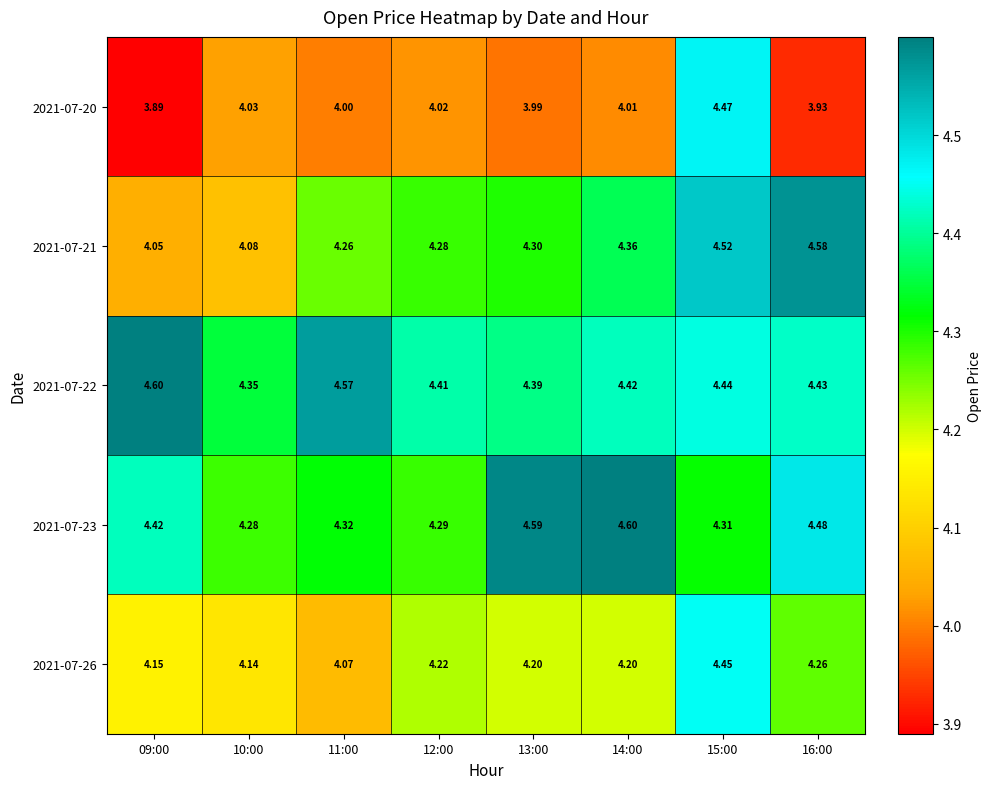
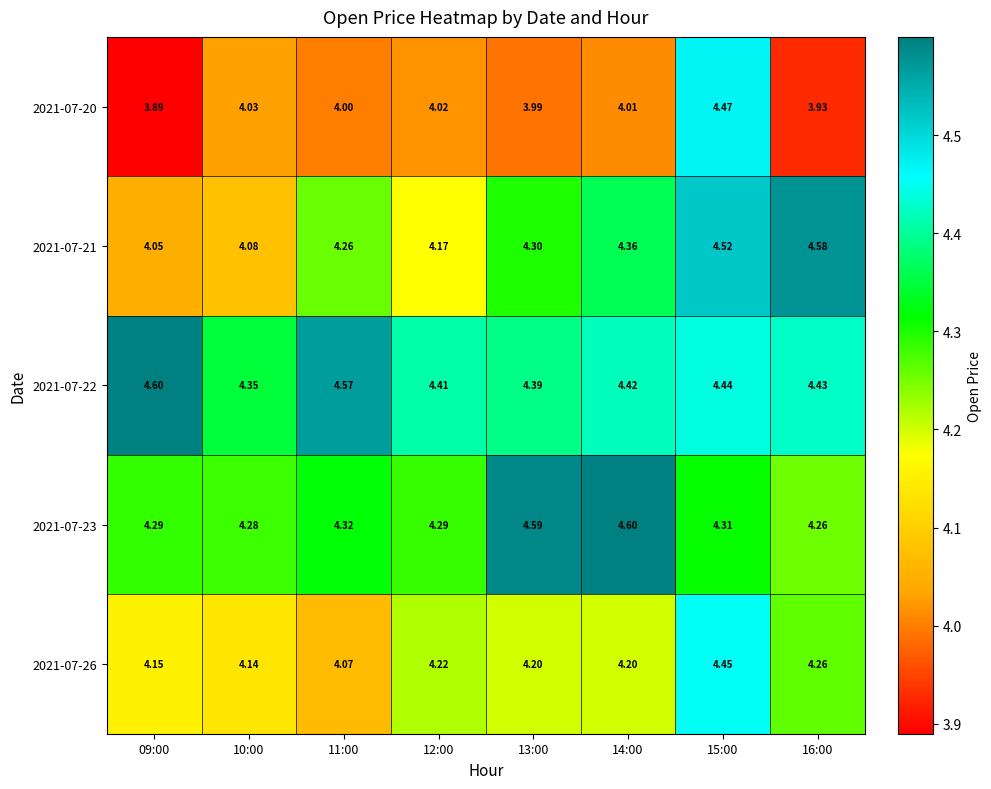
2021-07-21, 12:00: 4.28 -> 4.17
2021-07-23, 09:00: 4.42 -> 4.29
2021-07-23, 16:00: 4.48 -> 4.26
